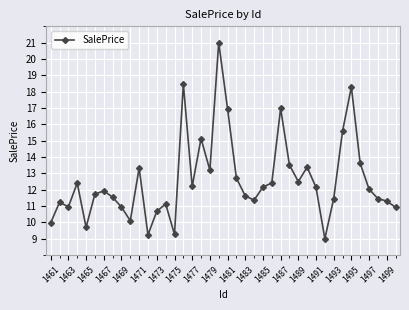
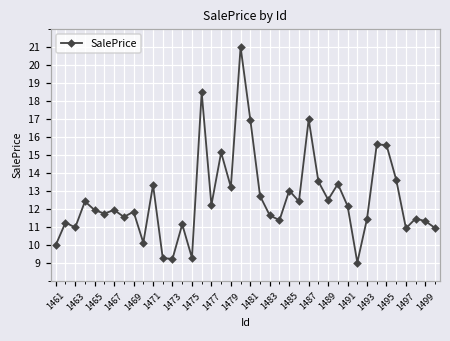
1465: 9.7 -> 11.9
1469: 10.9 -> 11.8
1473: 10.7 -> 9.2
1485: 12.2 -> 13.0
1495: 18.3 -> 15.5
1497: 12.0 -> 10.9
